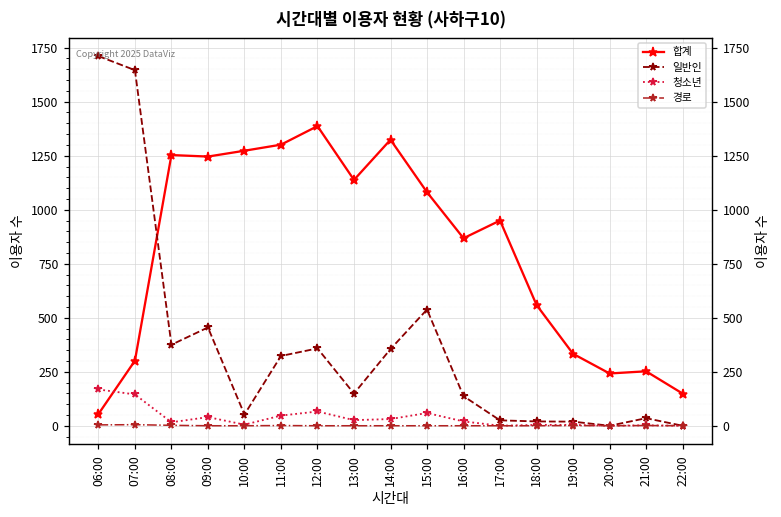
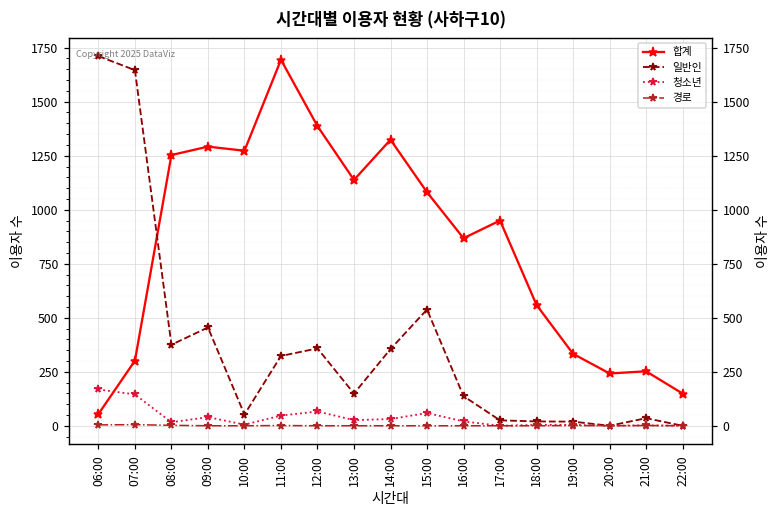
합계, 09:00: 1250 -> 1290
합계, 11:00: 1300 -> 1690
